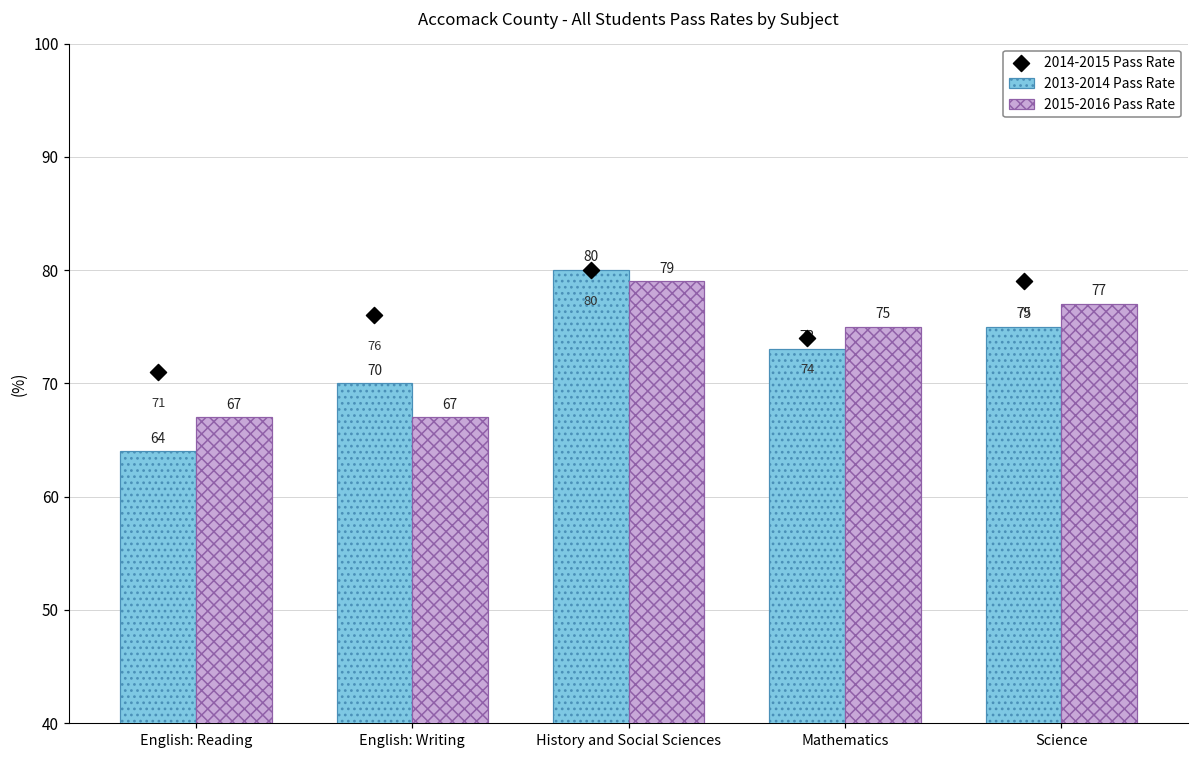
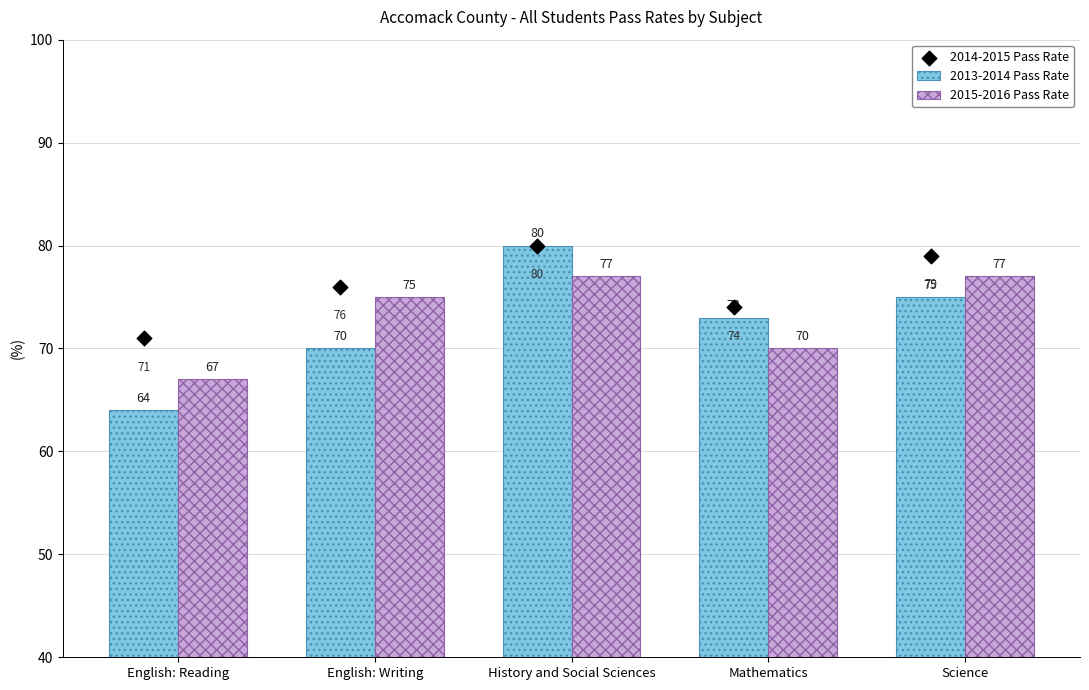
2015-2016 Pass Rate, English: Writing: 67 -> 75
2015-2016 Pass Rate, History and Social Sciences: 79 -> 77
2015-2016 Pass Rate, Mathematics: 75 -> 70
